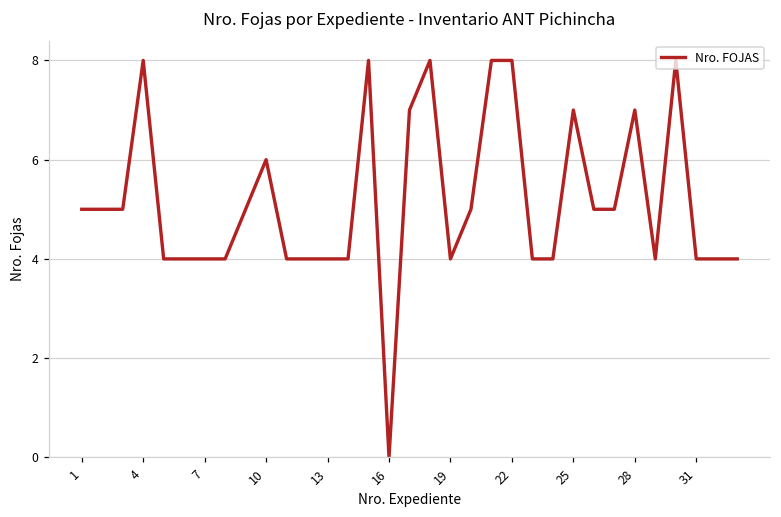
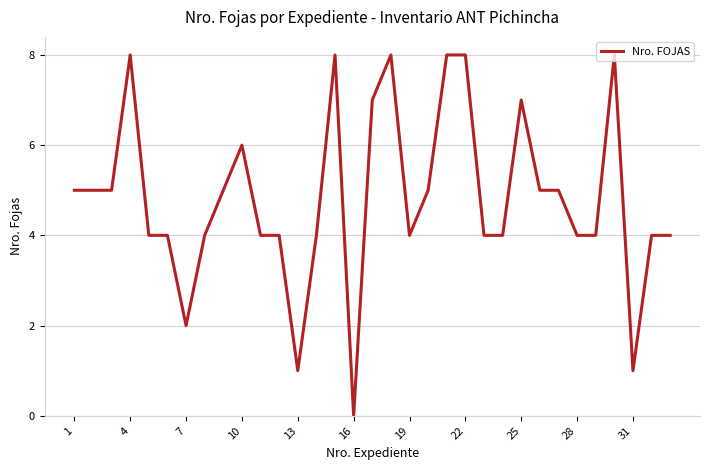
7: 4 -> 2
13: 4 -> 1
28: 7 -> 4
31: 4 -> 1
